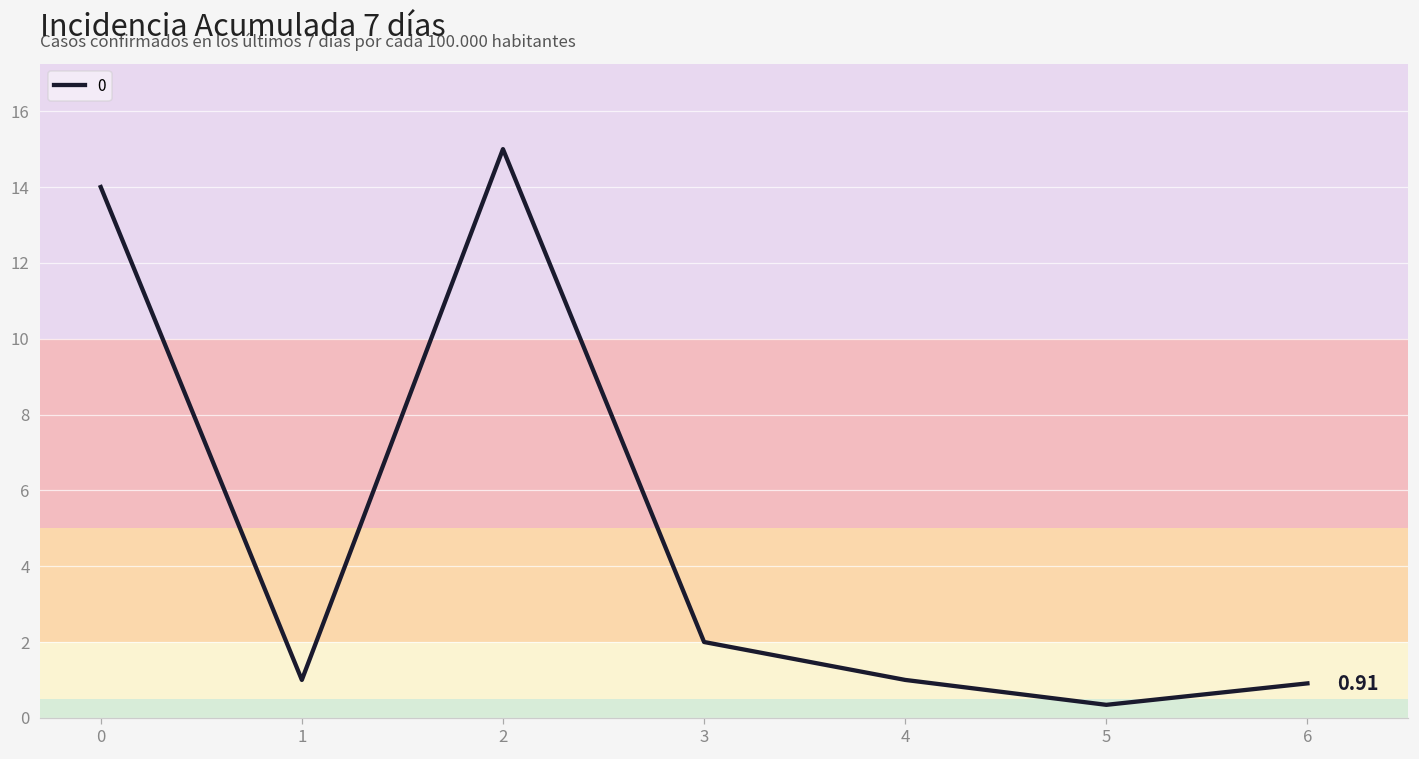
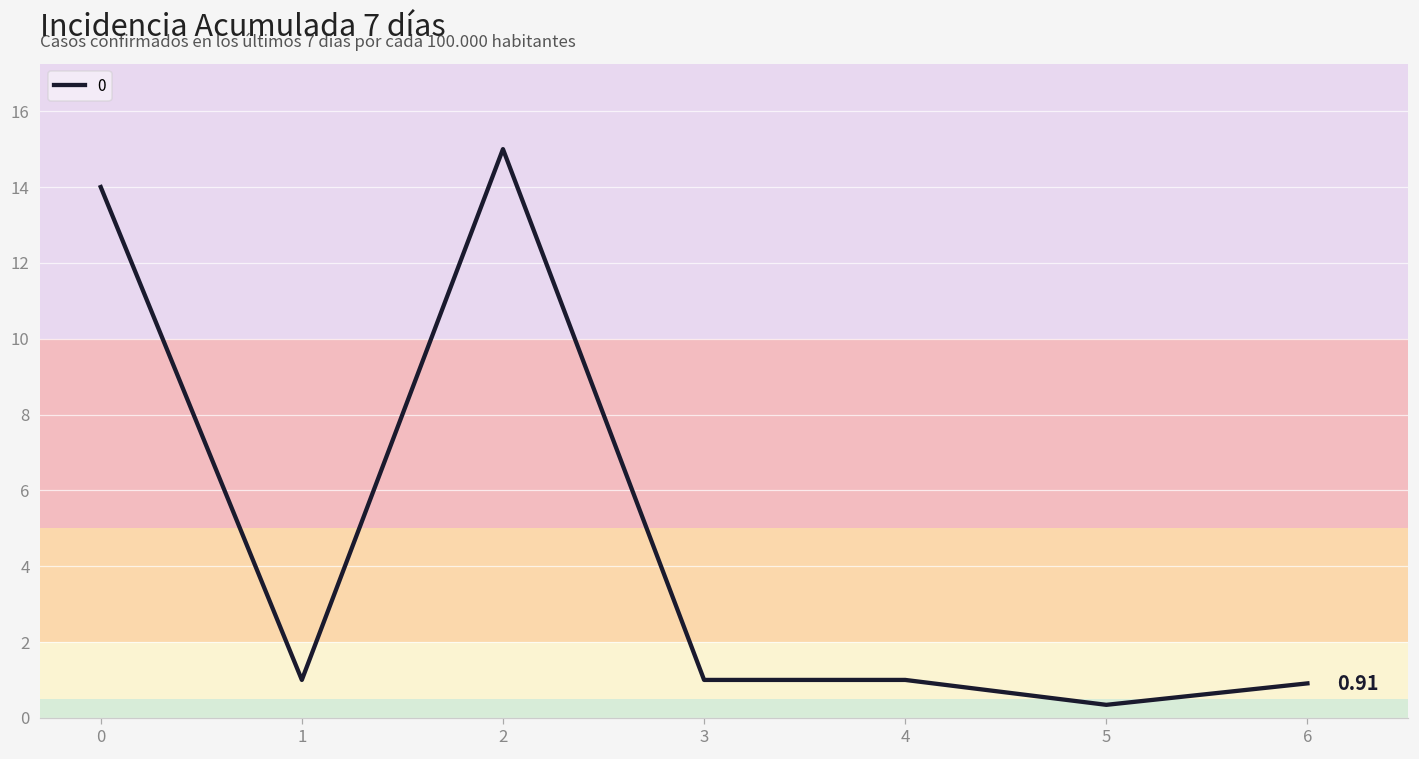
3: 2 -> 1
